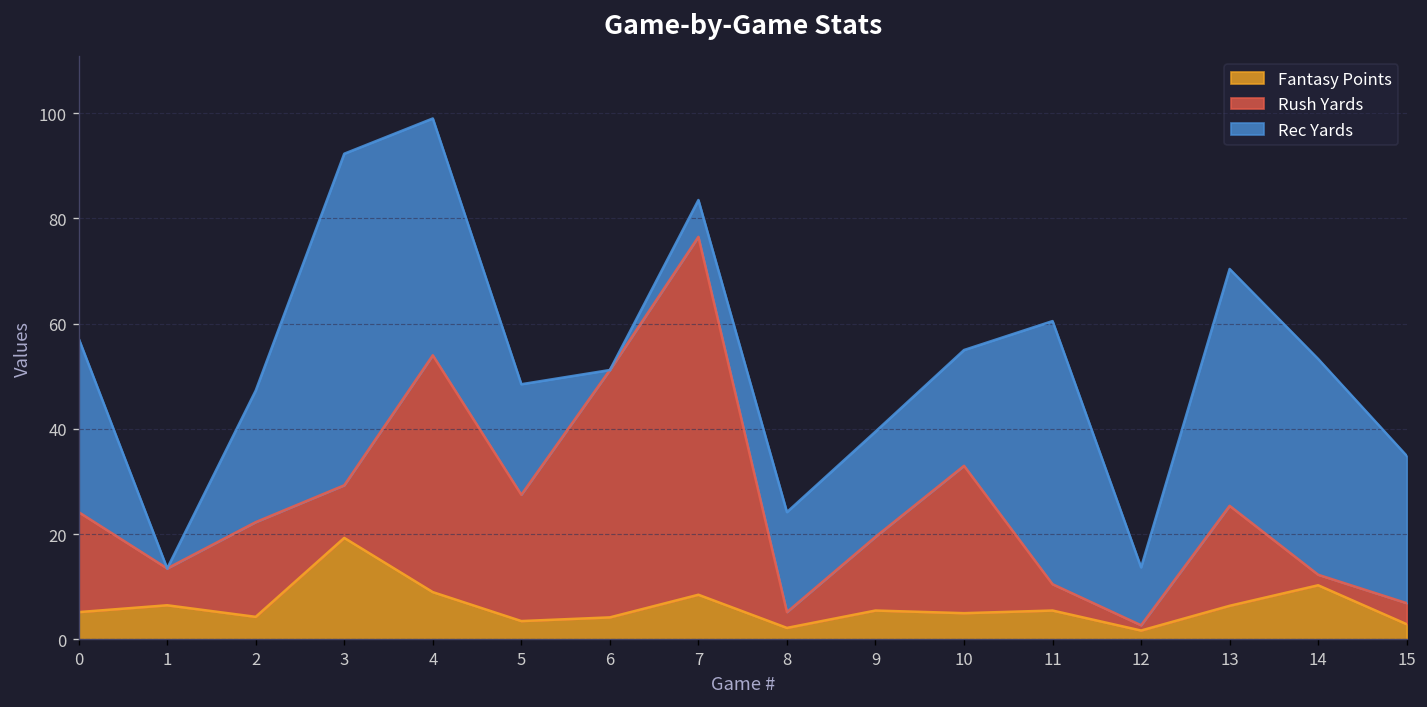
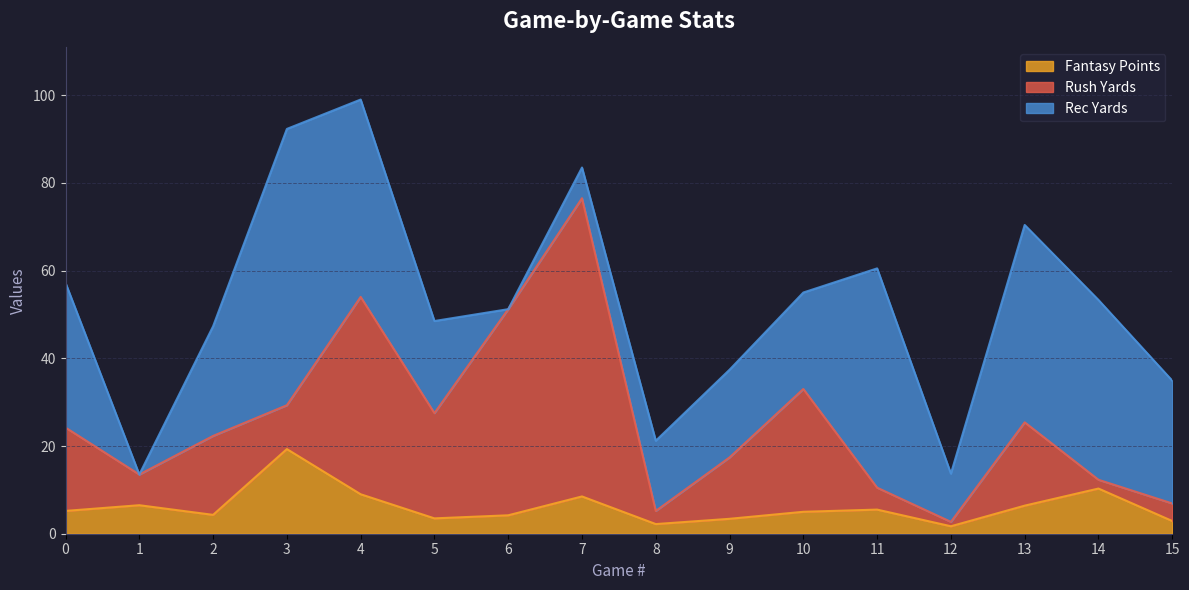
Rec Yards, 8: 19 -> 16
Fantasy Points, 9: 6 -> 3
